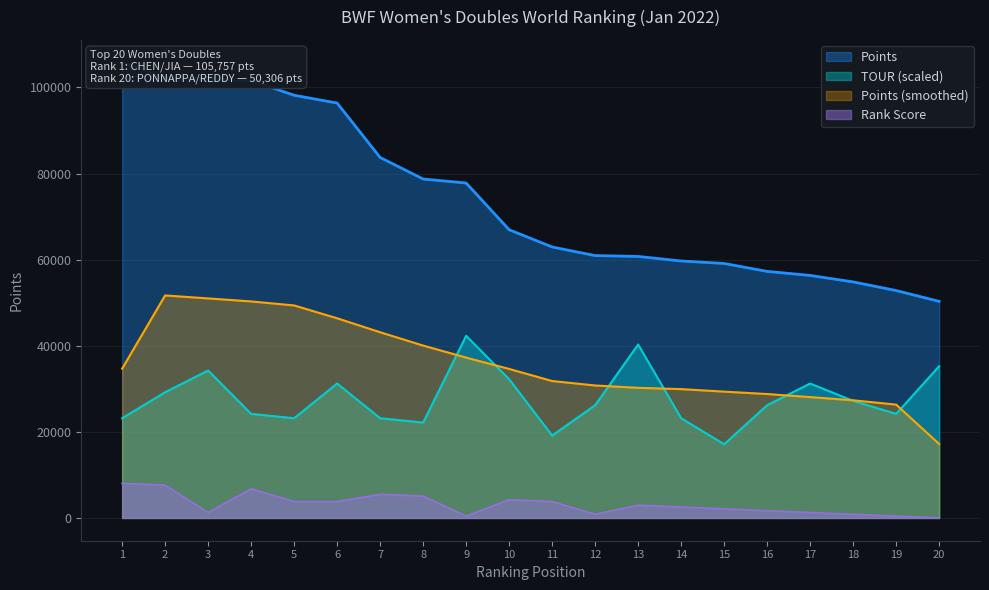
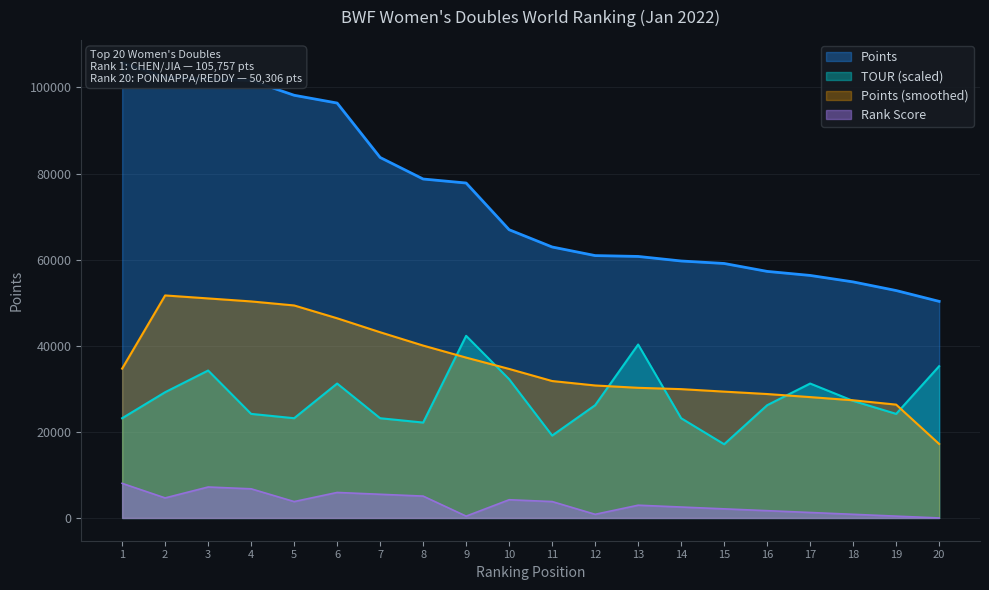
Rank Score, 2: 8000 -> 5000
Rank Score, 3: 1000 -> 7000
Rank Score, 6: 4000 -> 6000
